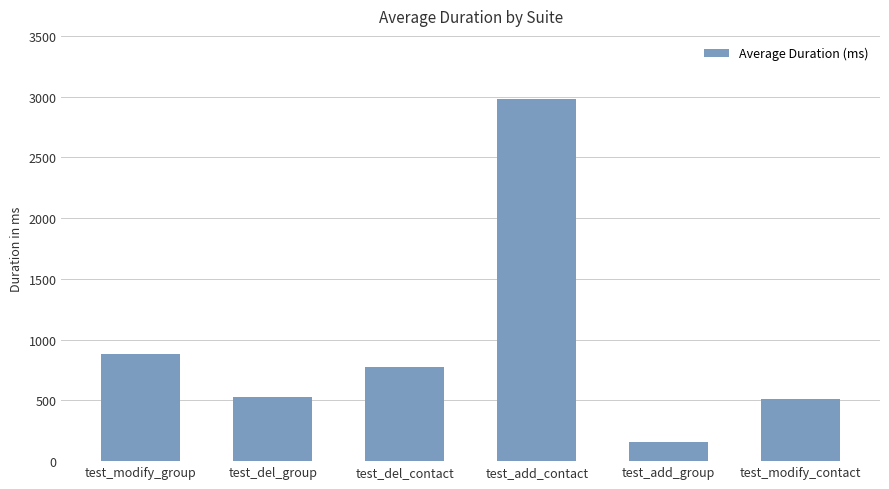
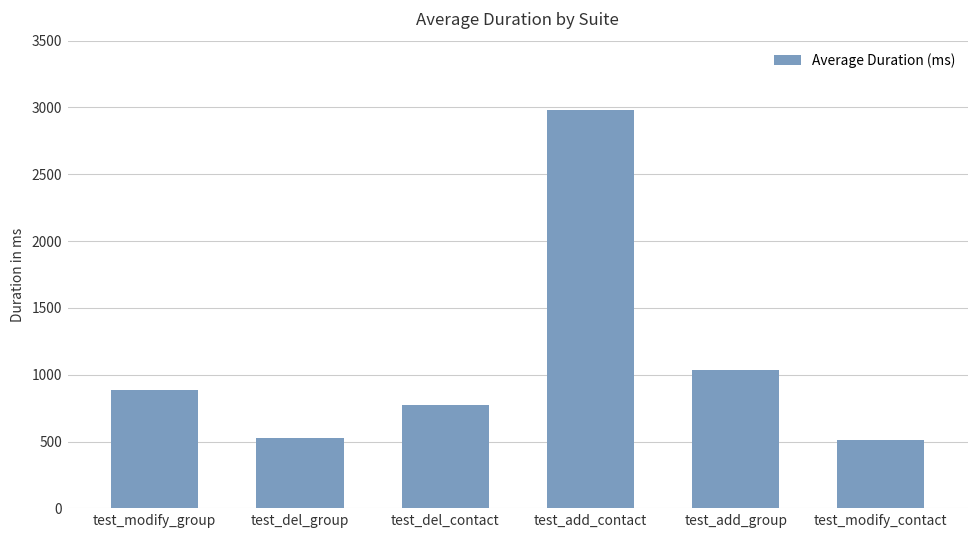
test_add_group: 160 -> 1040
